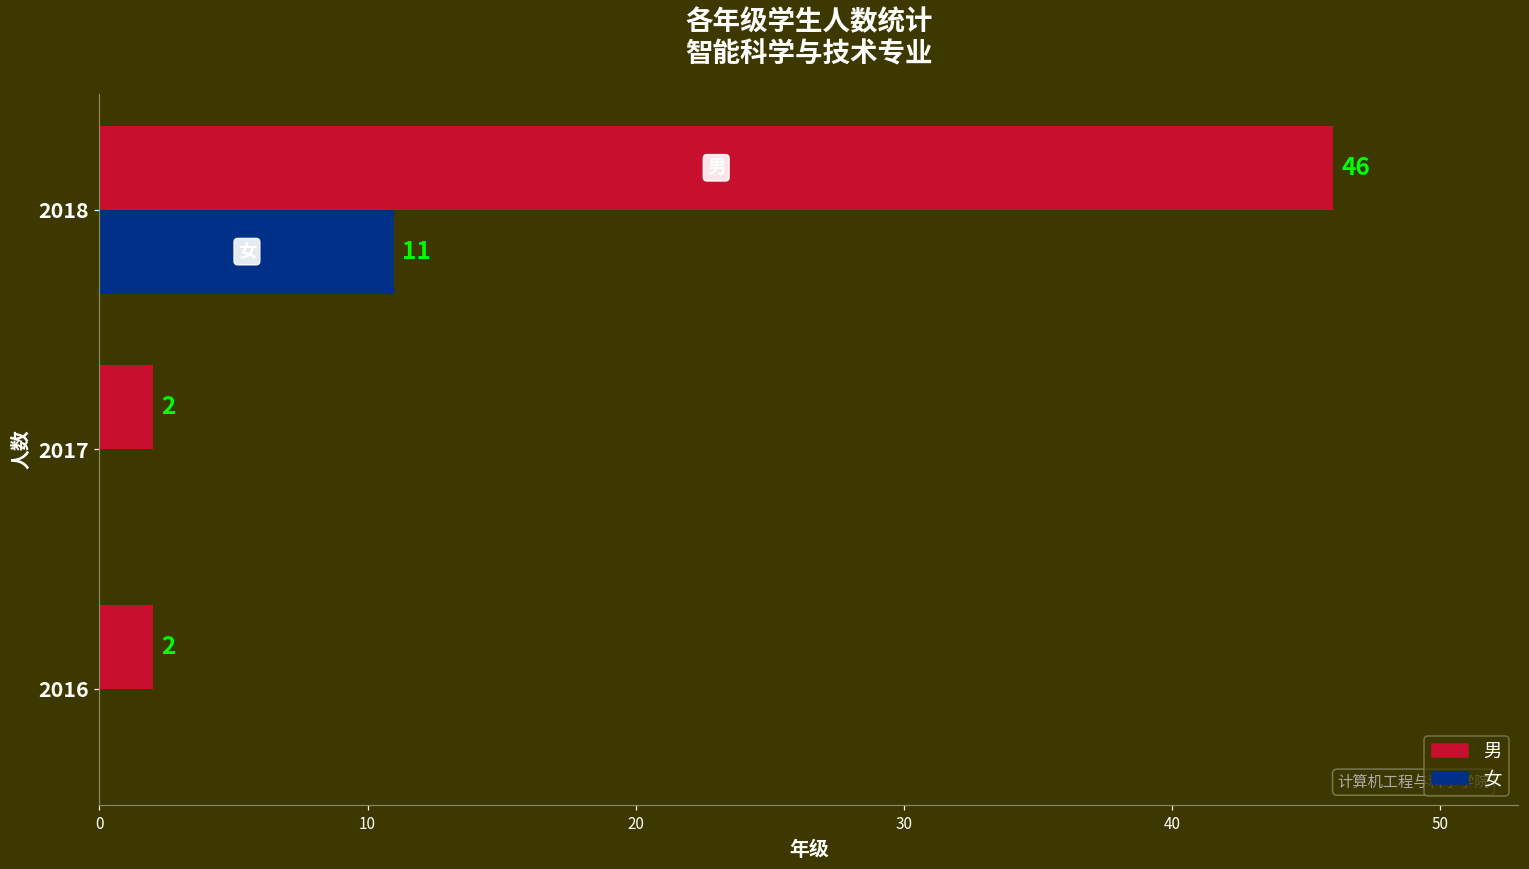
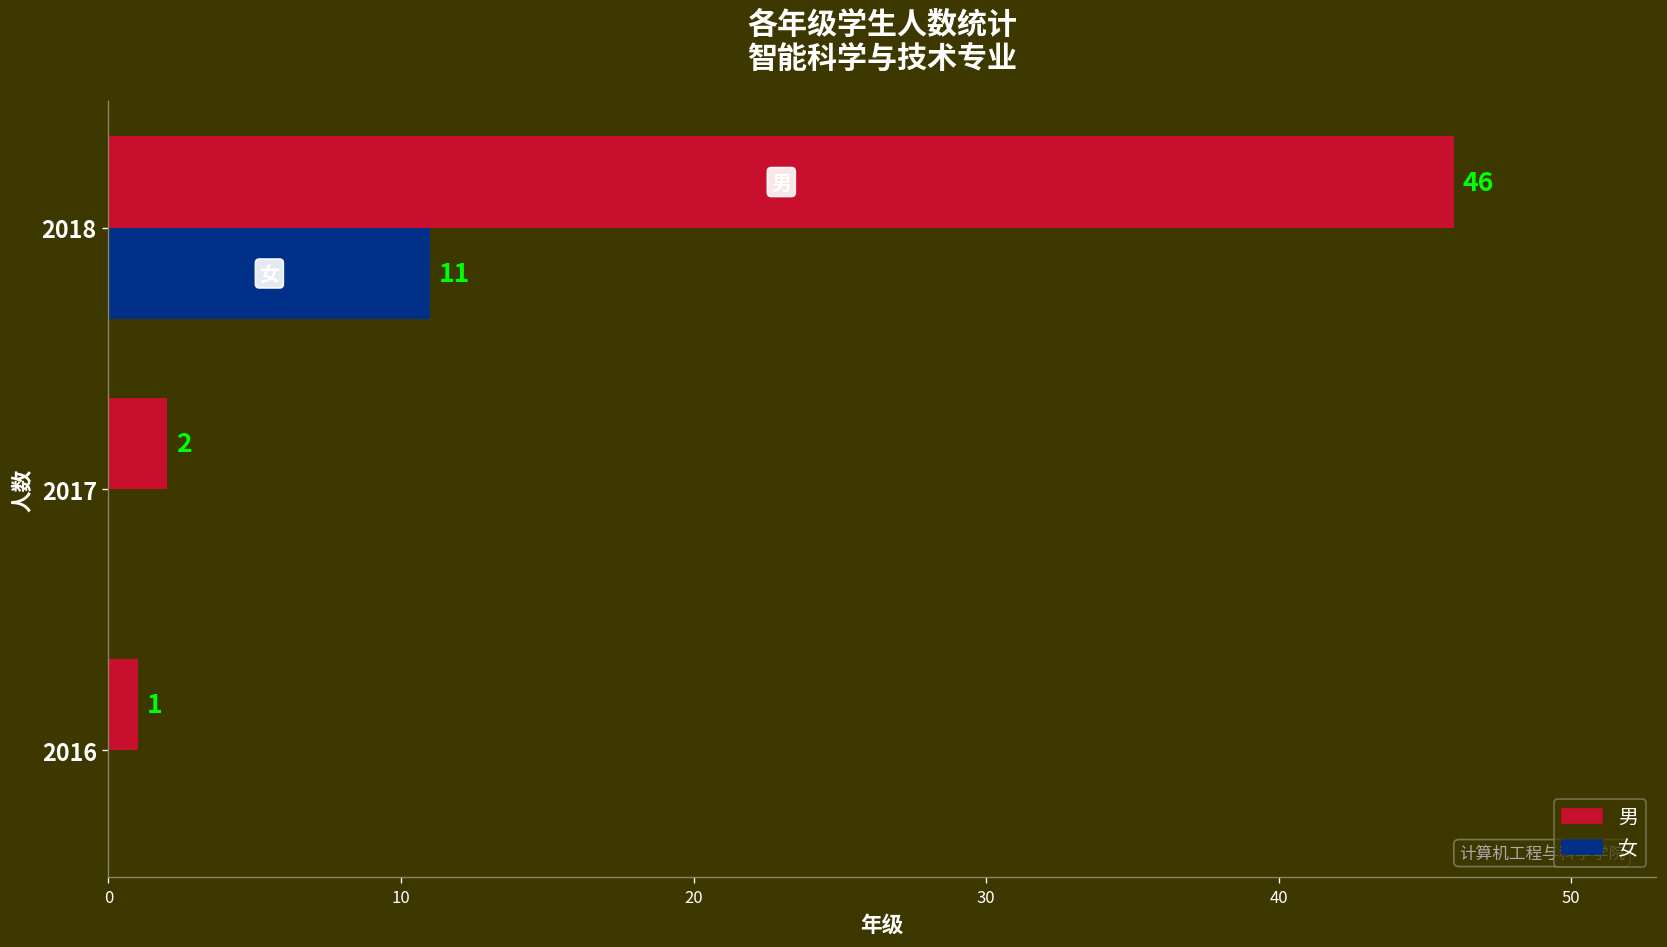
男, 2016: 2 -> 1
